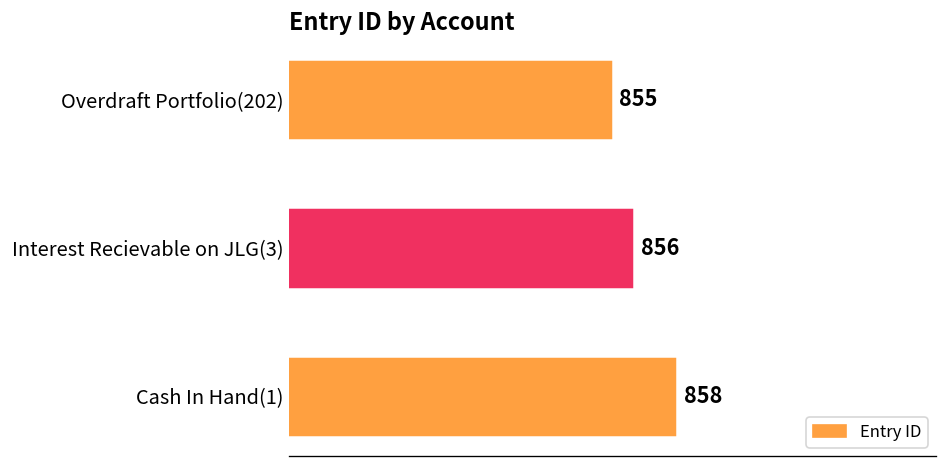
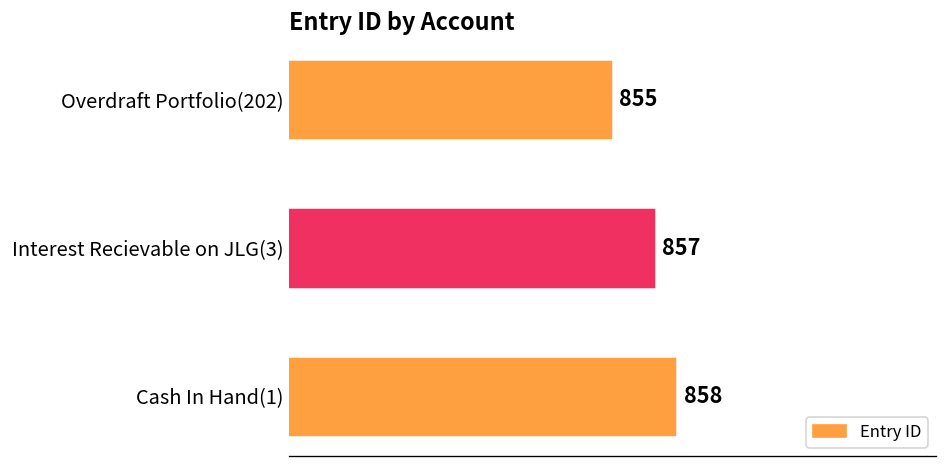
Interest Recievable on JLG(3): 856 -> 857
